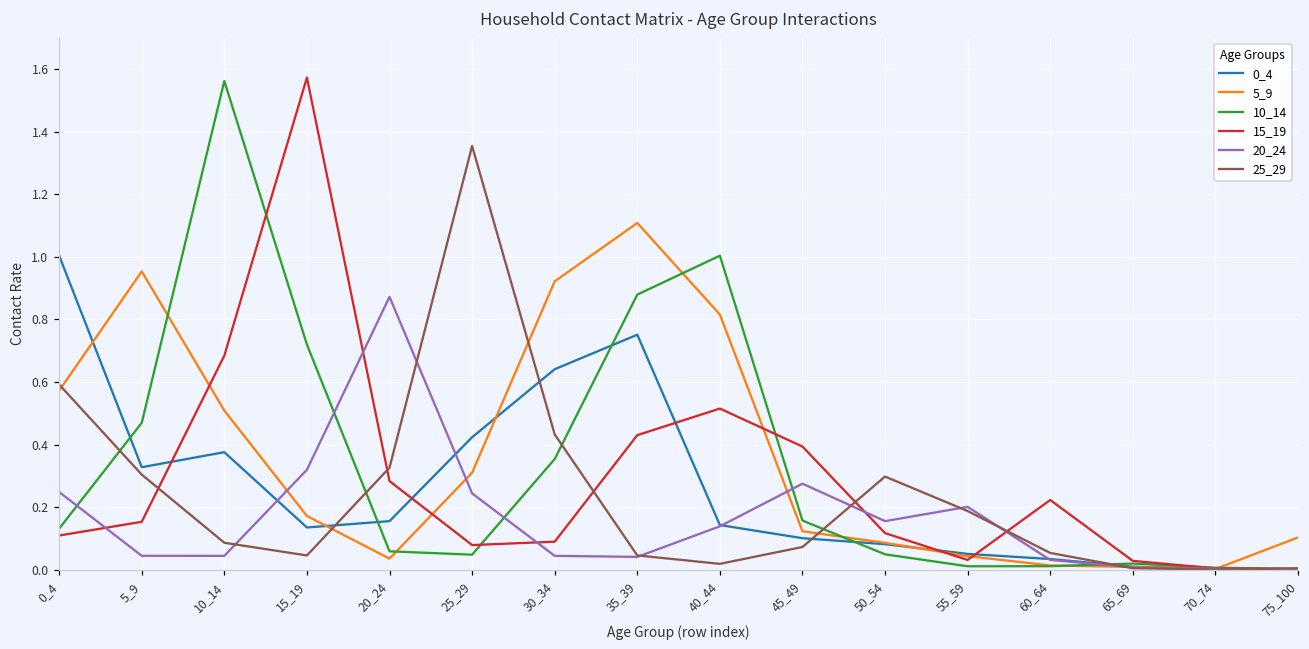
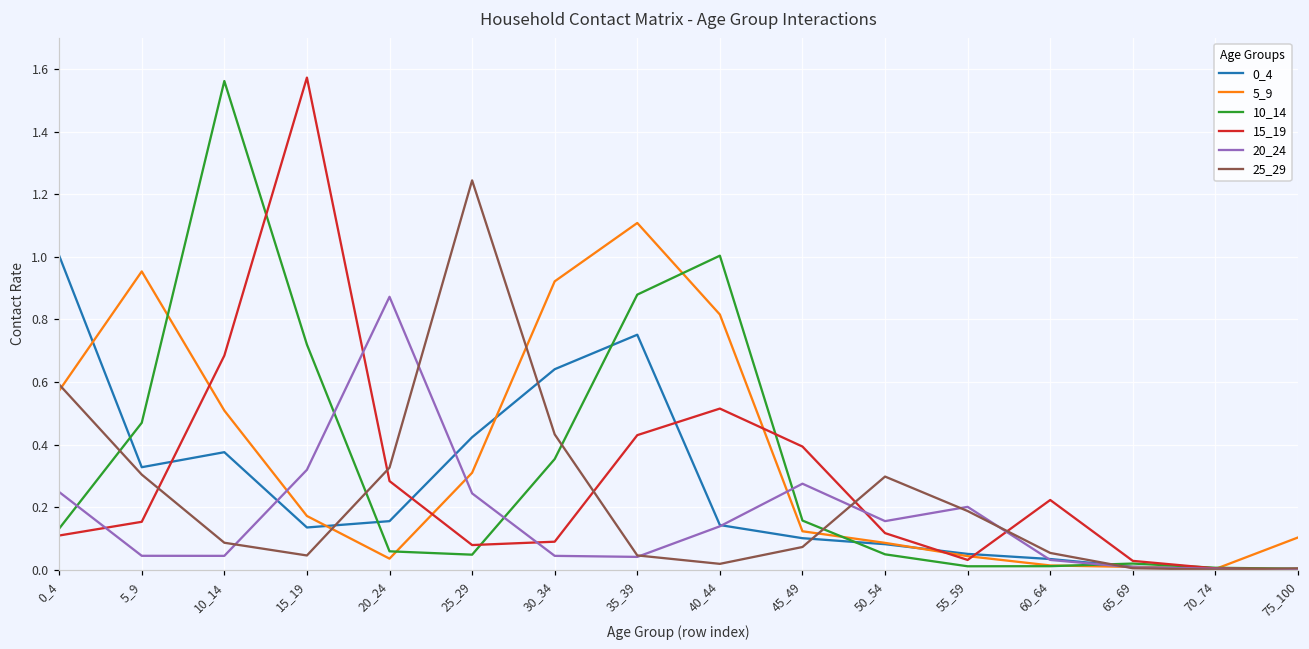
25_29, 25_29: 1.35 -> 1.24
